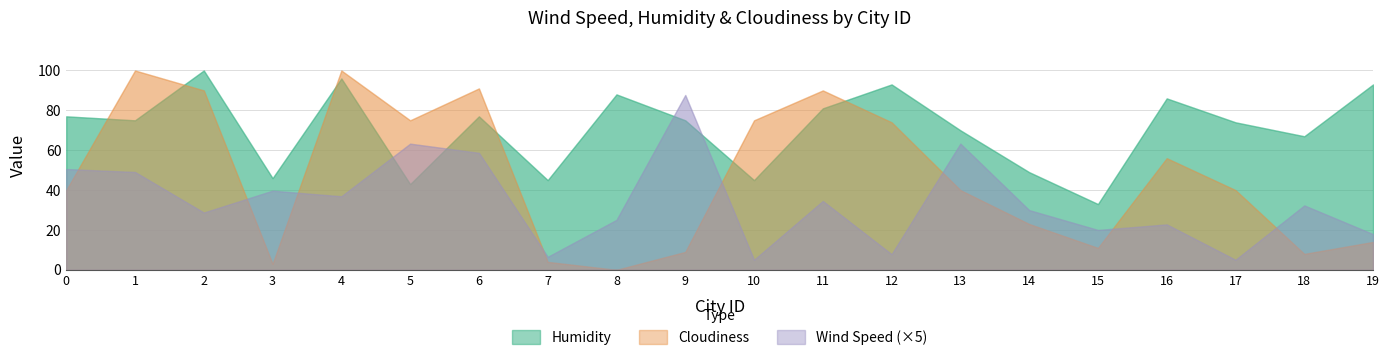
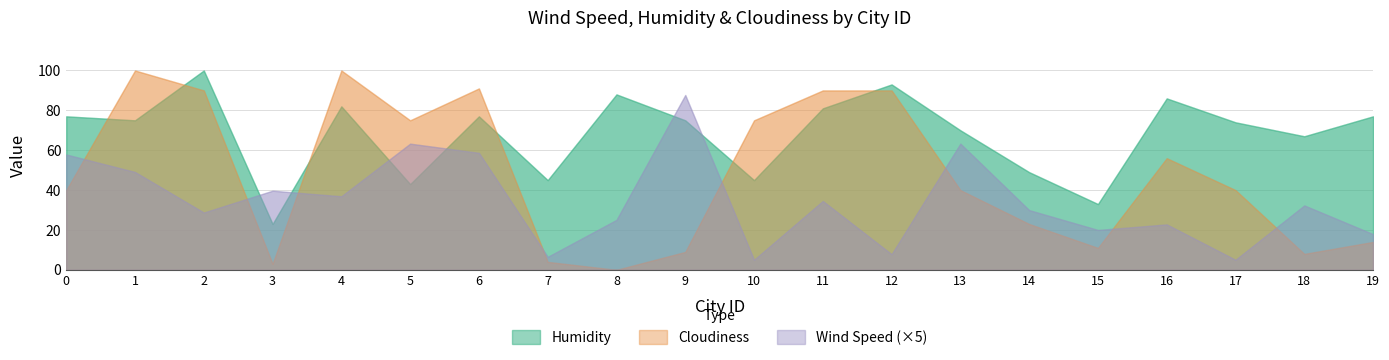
Wind Speed (×5), 0: 51 -> 58
Humidity, 3: 46 -> 23
Humidity, 4: 96 -> 82
Cloudiness, 12: 74 -> 90
Humidity, 19: 93 -> 77
